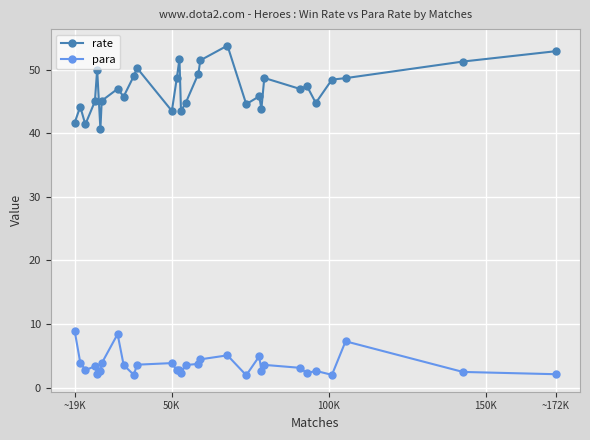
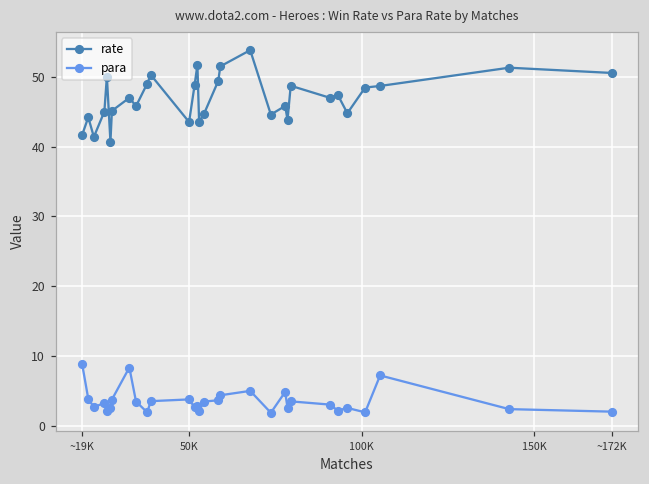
rate, ~172K: 53 -> 51
